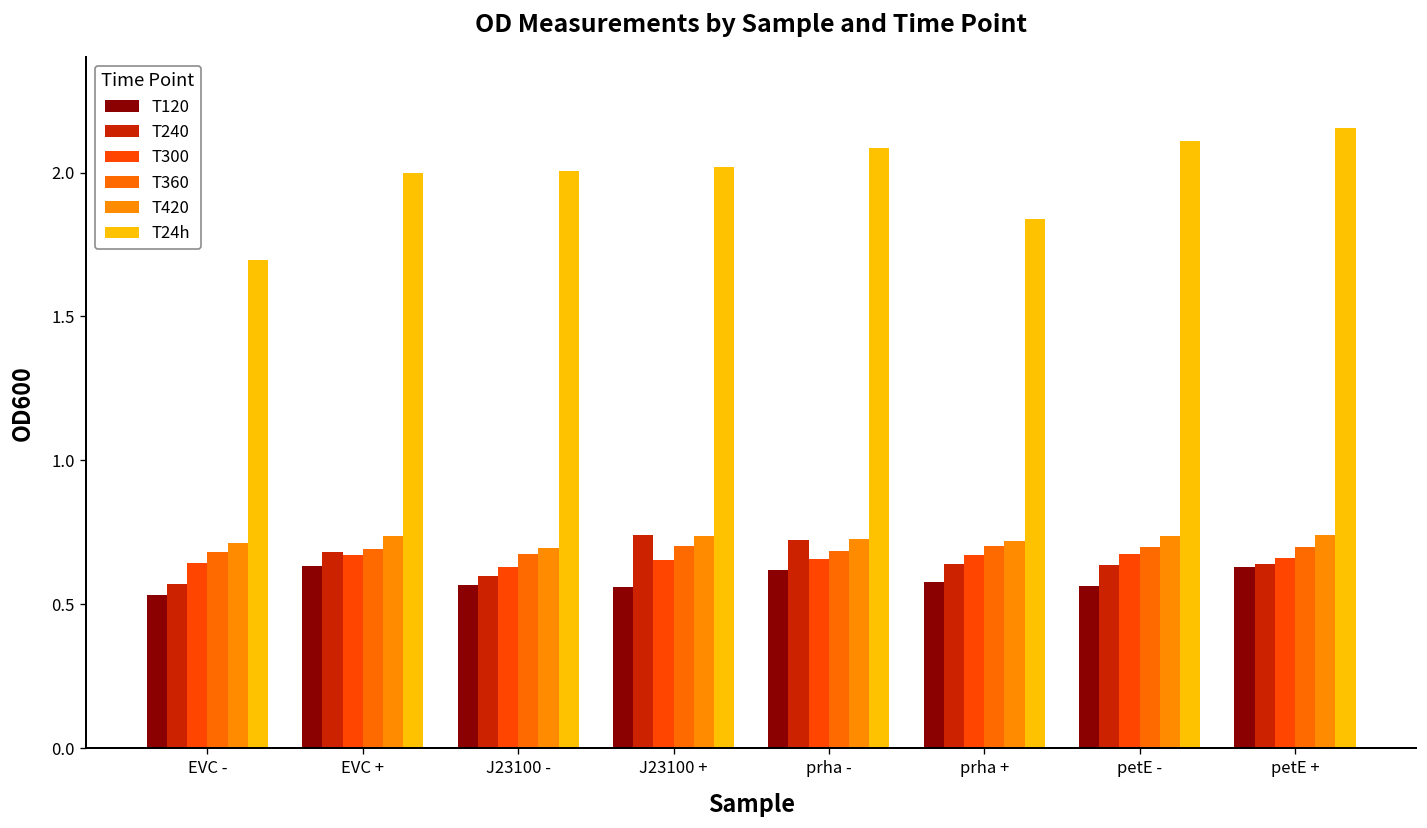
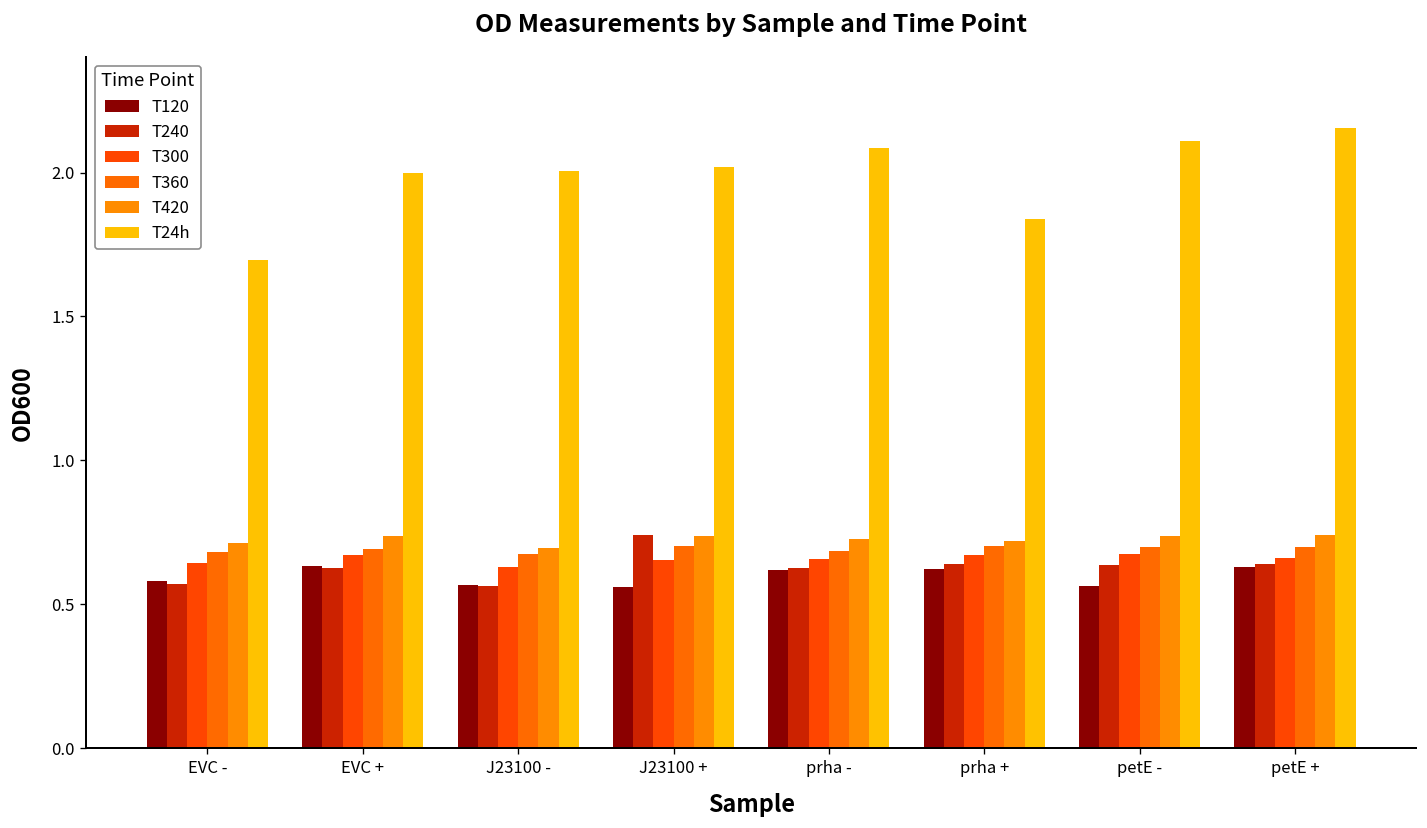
T120, EVC -: 0.53 -> 0.58
T240, EVC +: 0.68 -> 0.63
T240, J23100 -: 0.60 -> 0.56
T240, prha -: 0.72 -> 0.63
T120, prha +: 0.58 -> 0.62
